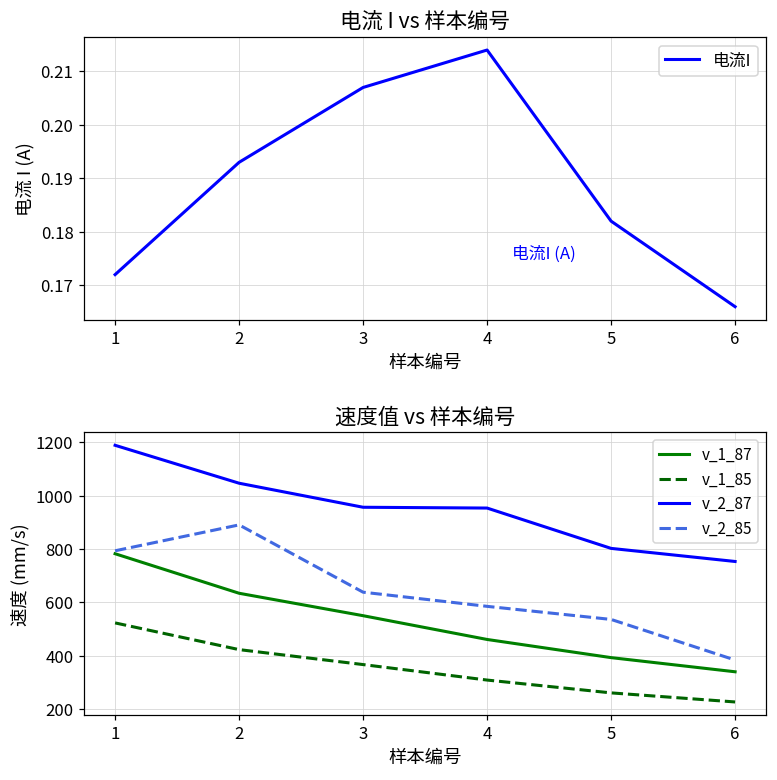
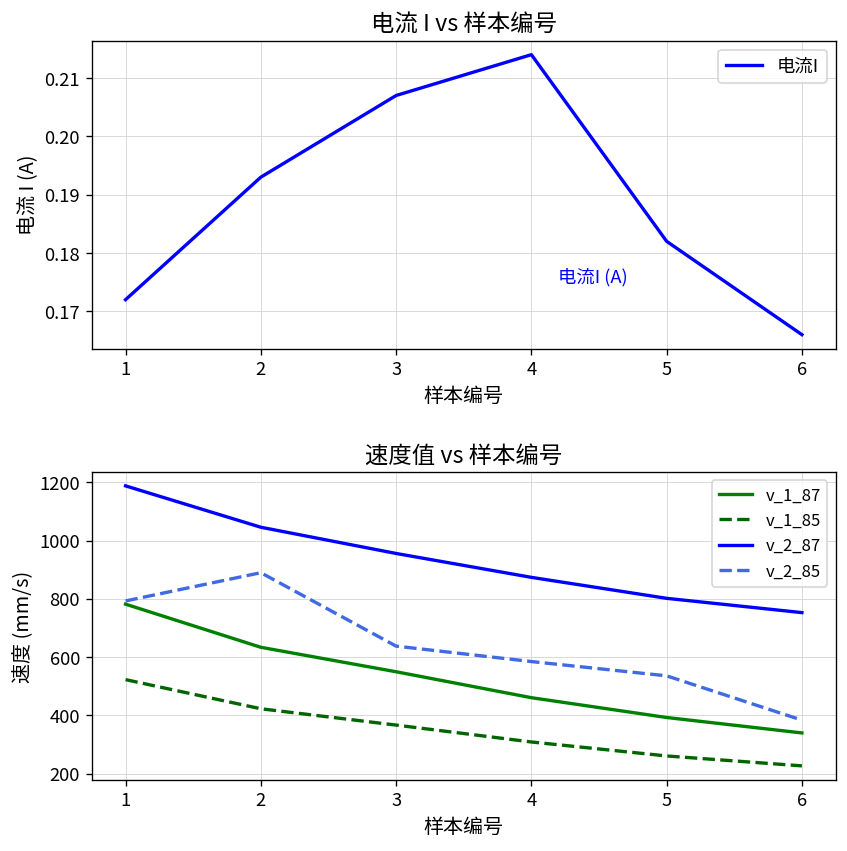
速度值 vs 样本编号, v_2_87, 4: 950 -> 870
